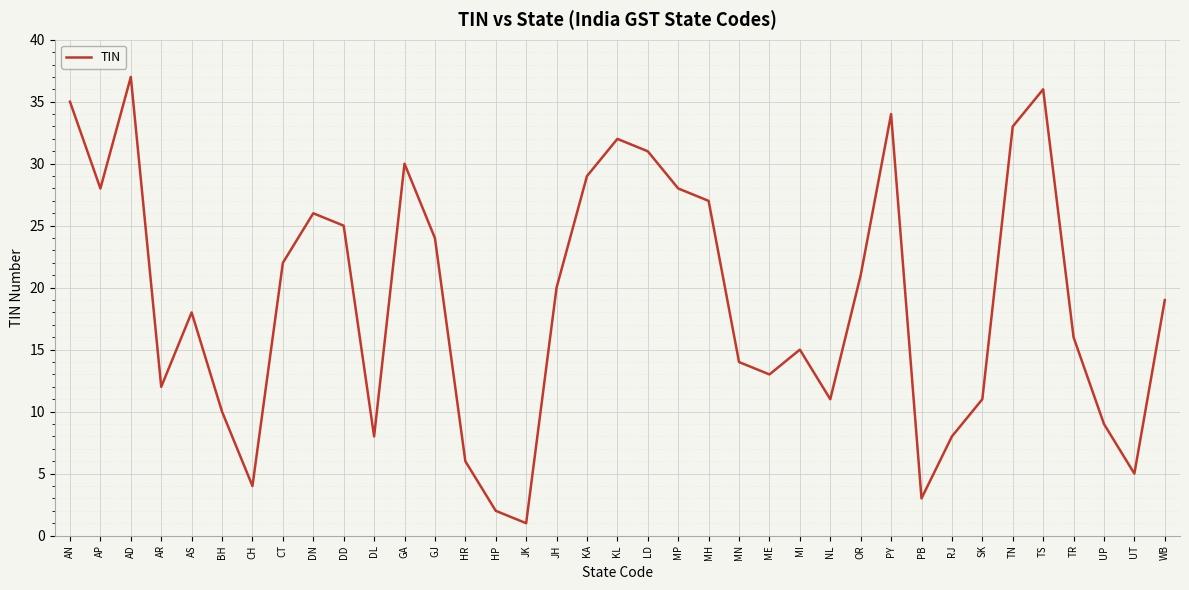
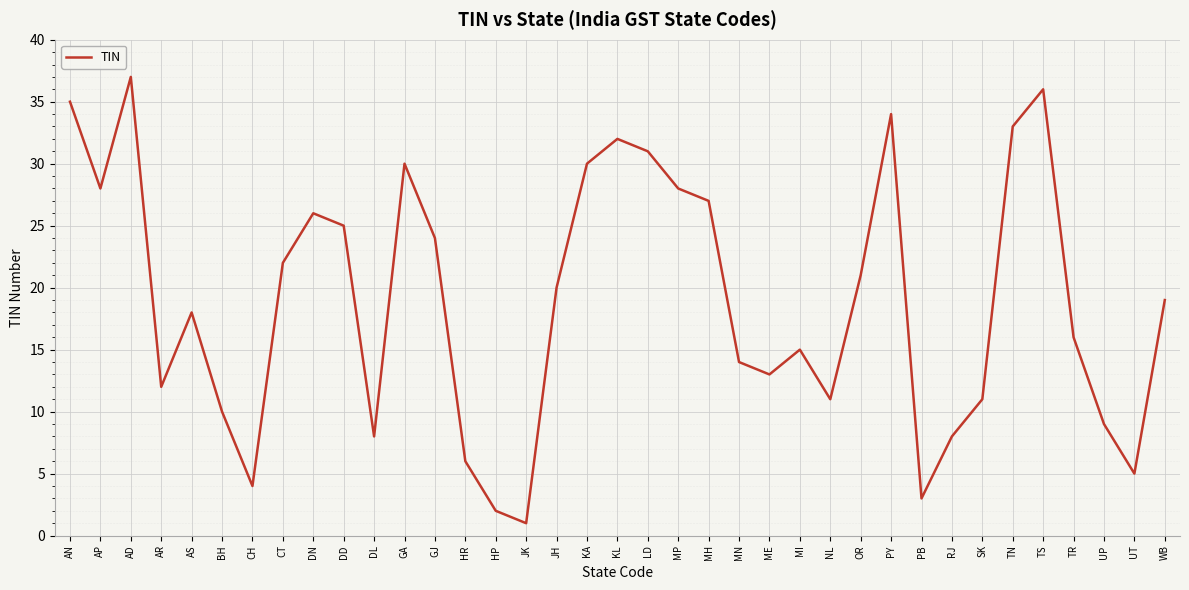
KA: 29 -> 30
